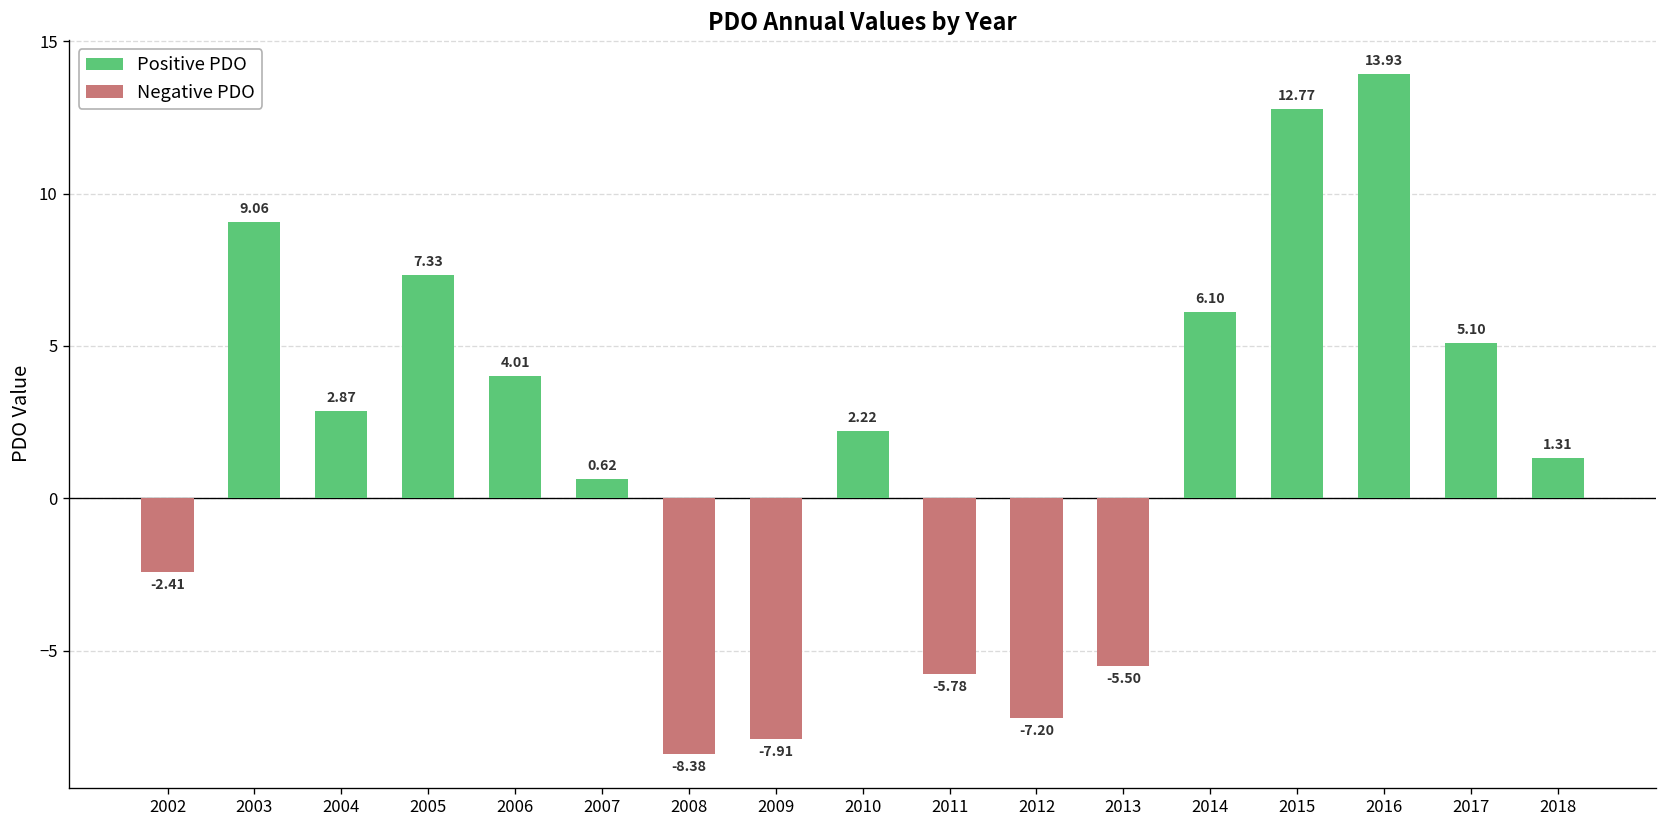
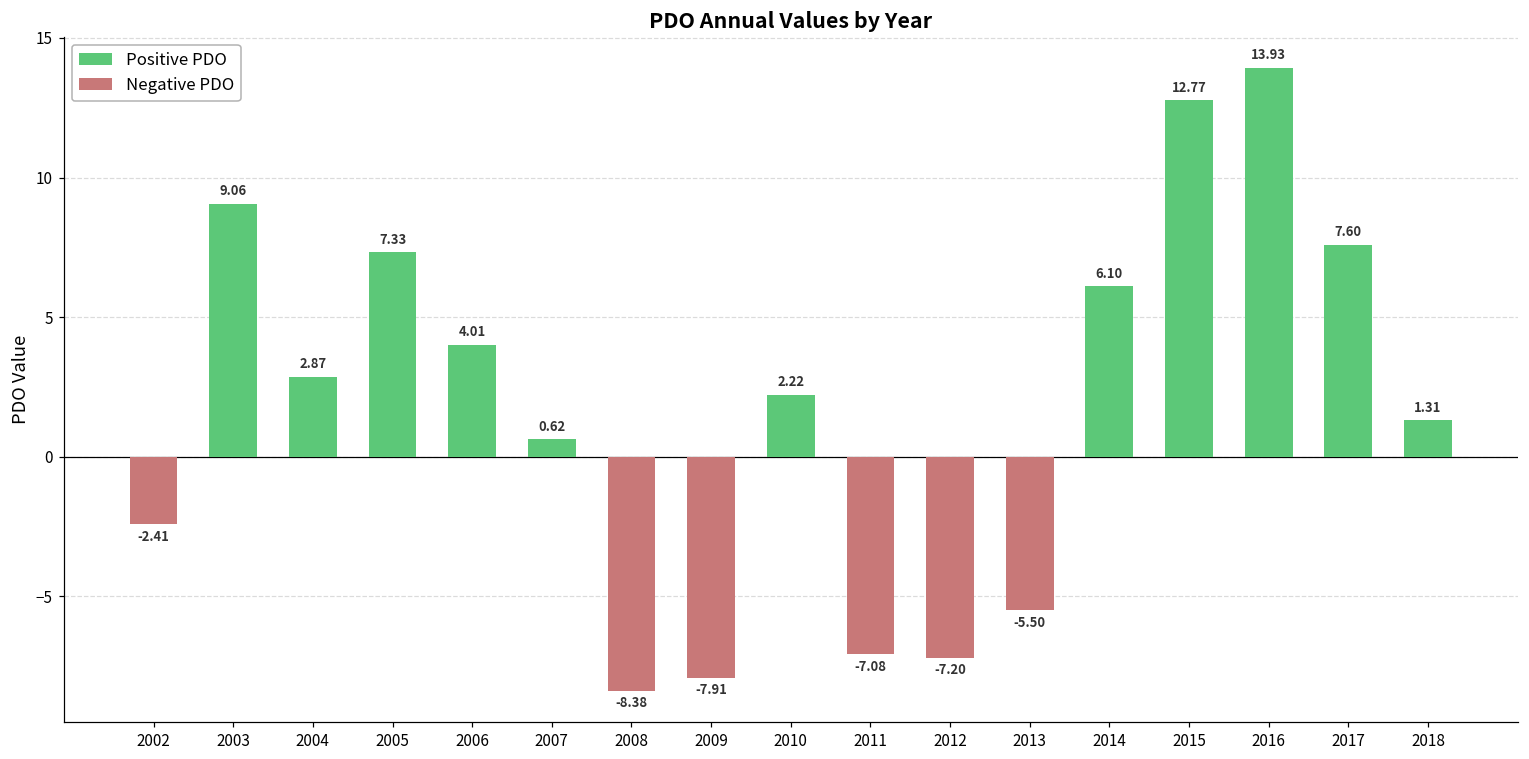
Negative PDO, 2011: -5.78 -> -7.08
Positive PDO, 2017: 5.10 -> 7.60
